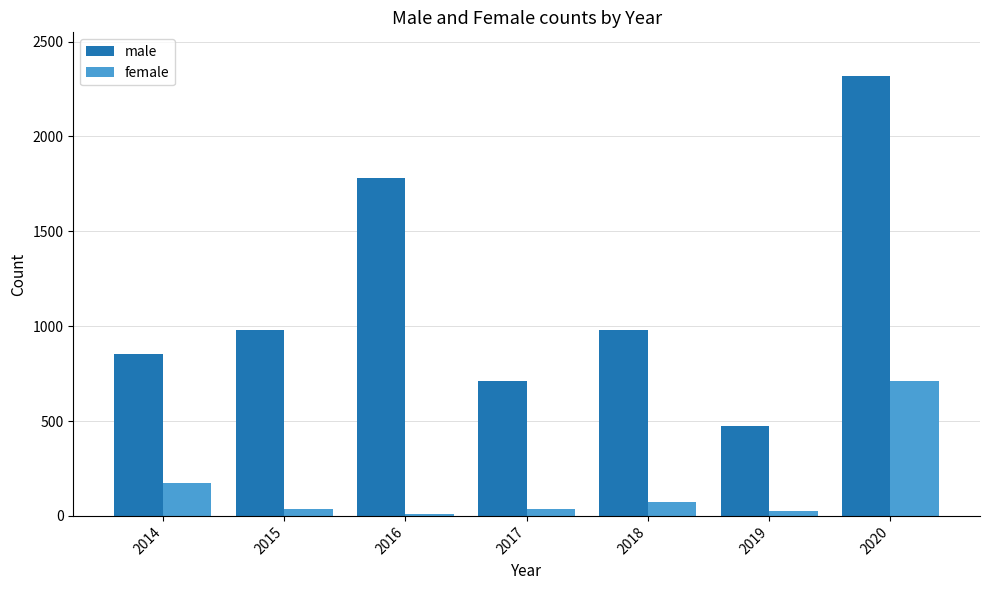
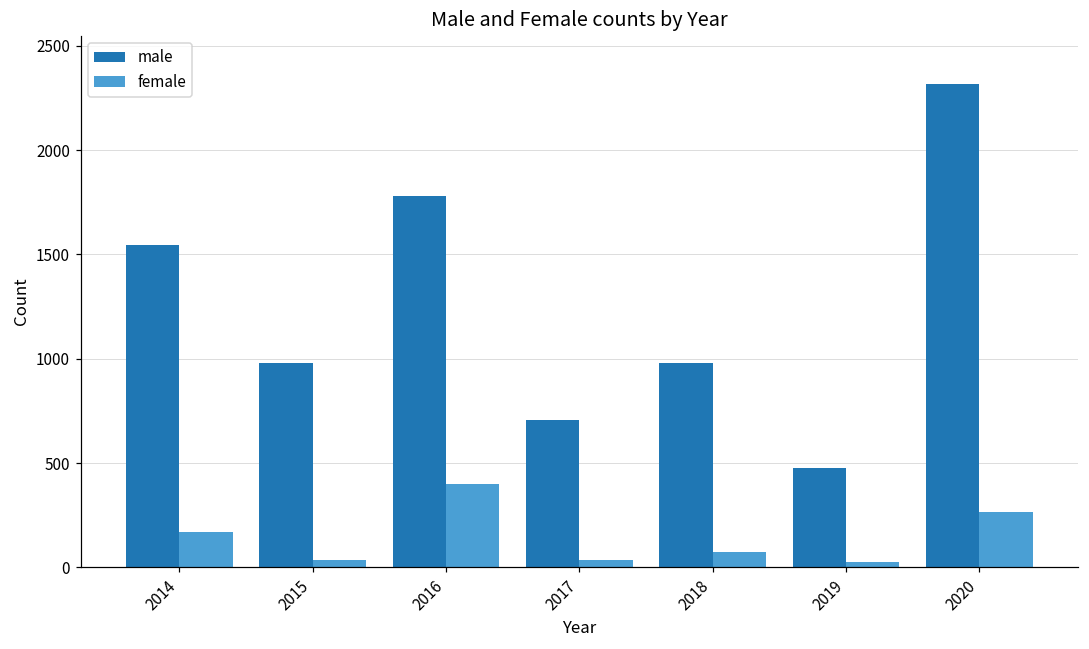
male, 2014: 850 -> 1550
female, 2016: 10 -> 400
female, 2020: 710 -> 260
